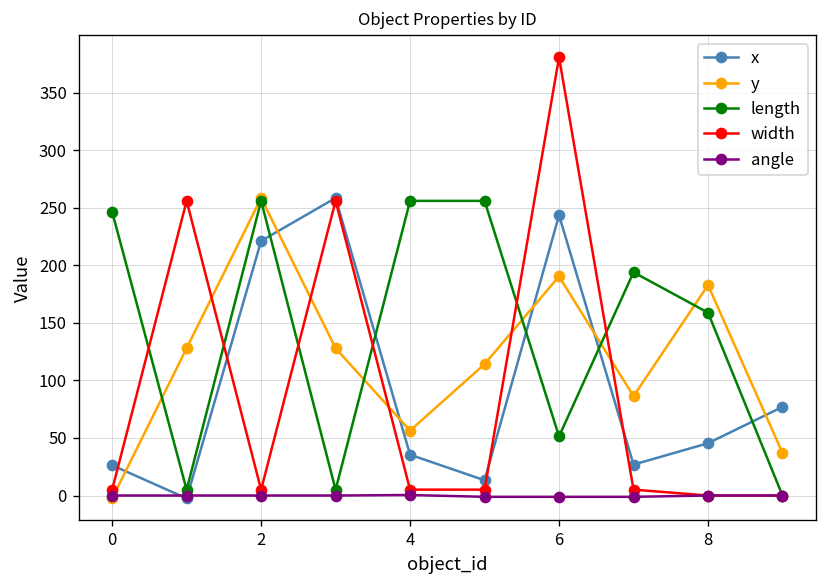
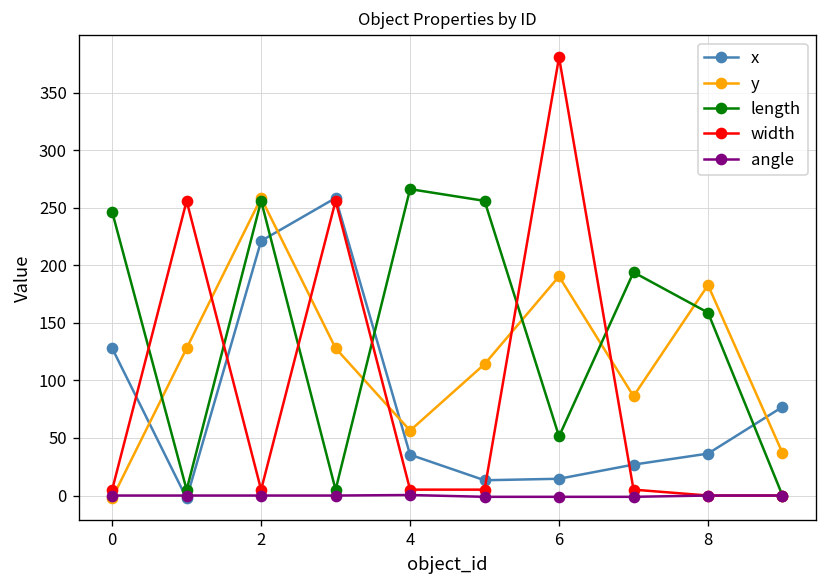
x, 0: 30 -> 130
length, 4: 260 -> 270
x, 6: 240 -> 10
x, 8: 50 -> 40
